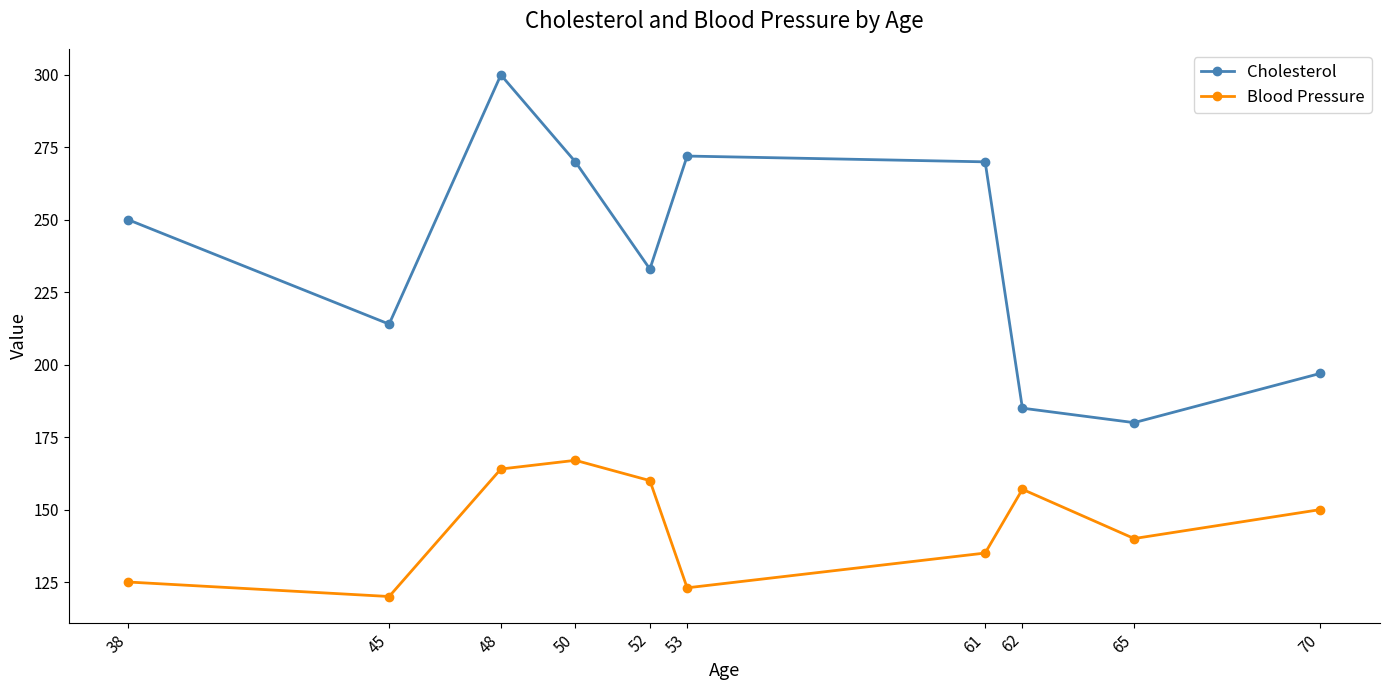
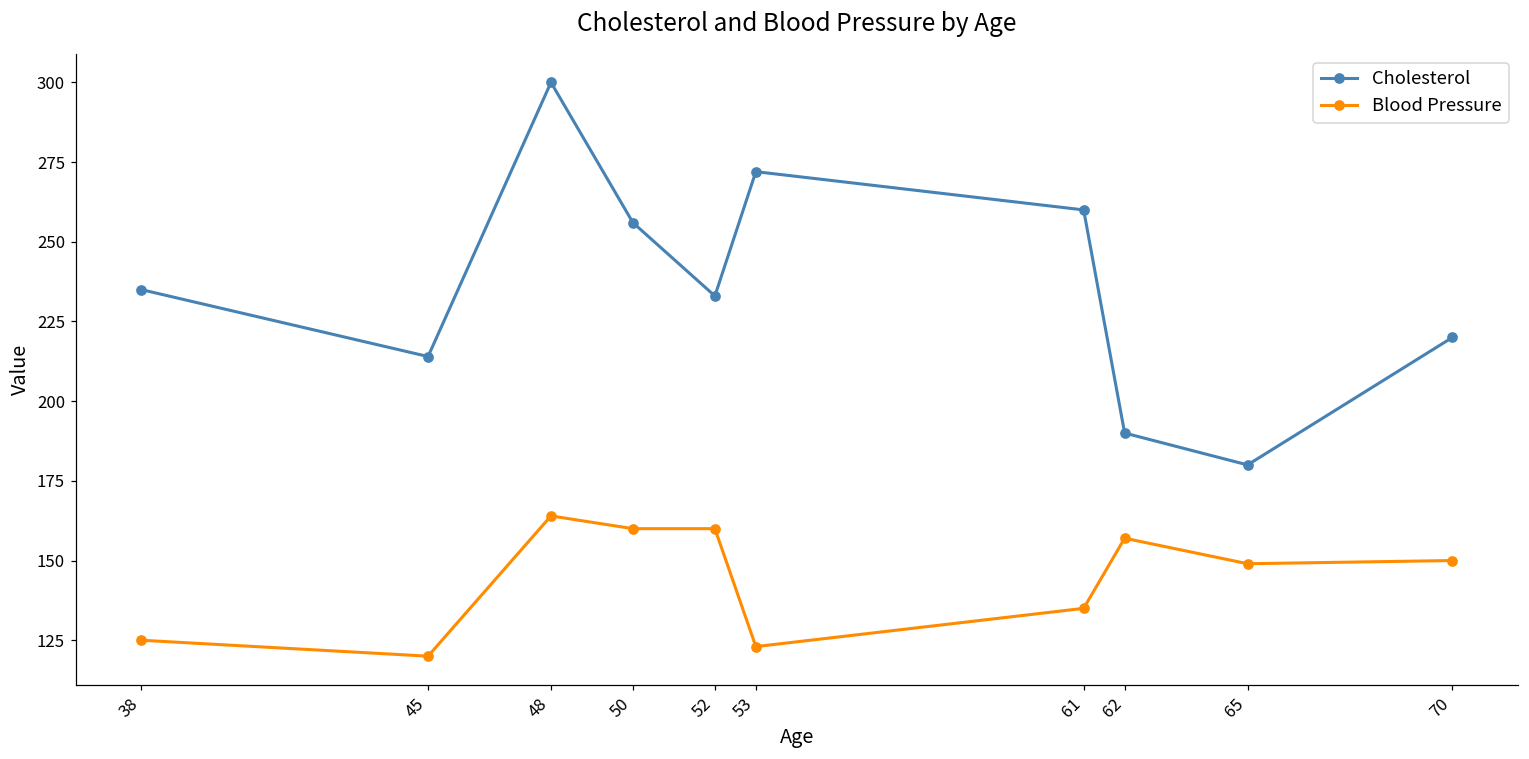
Cholesterol, 38: 250 -> 235
Cholesterol, 50: 270 -> 256
Blood Pressure, 50: 167 -> 160
Cholesterol, 61: 270 -> 260
Cholesterol, 62: 185 -> 190
Blood Pressure, 65: 140 -> 149
Cholesterol, 70: 197 -> 220
